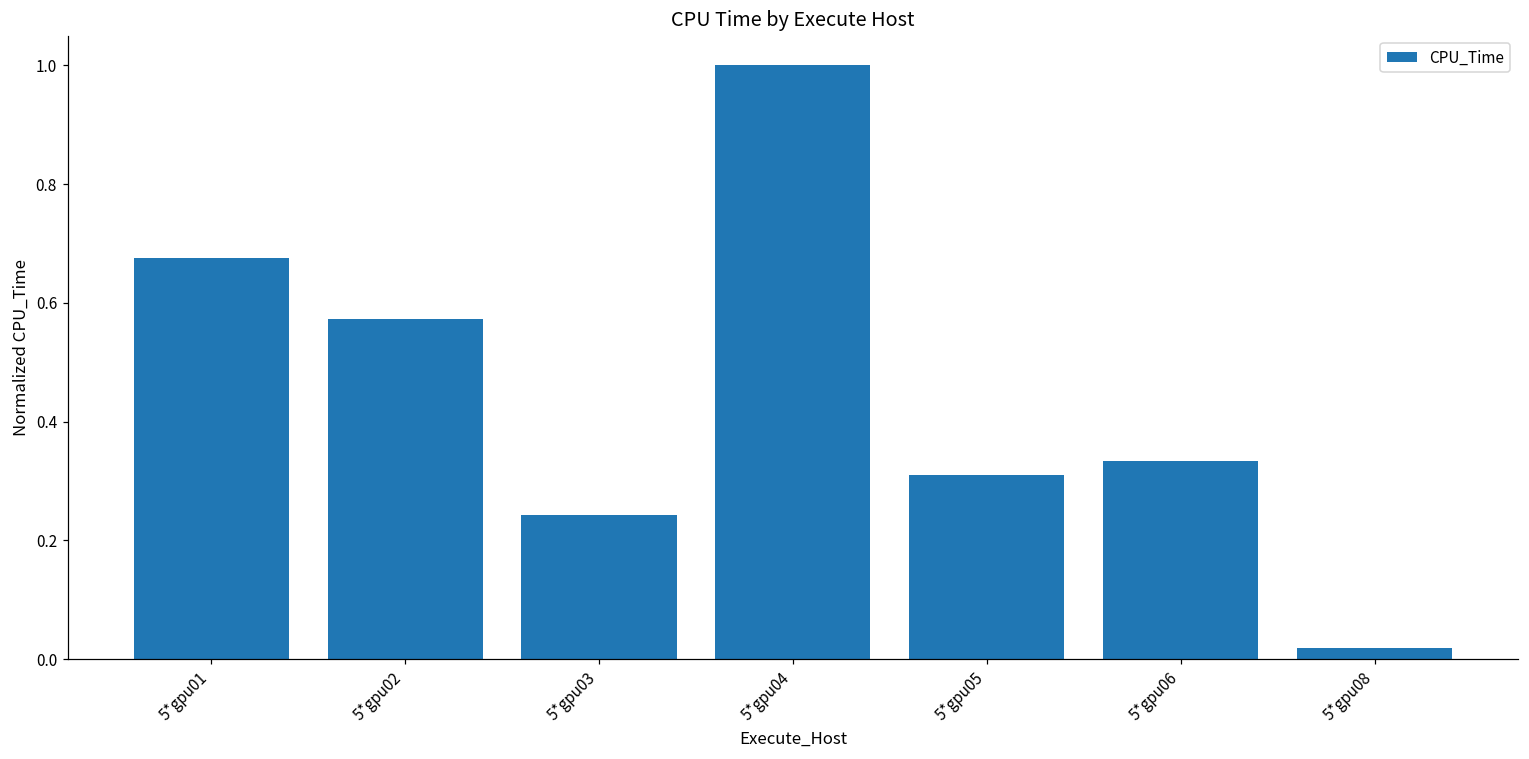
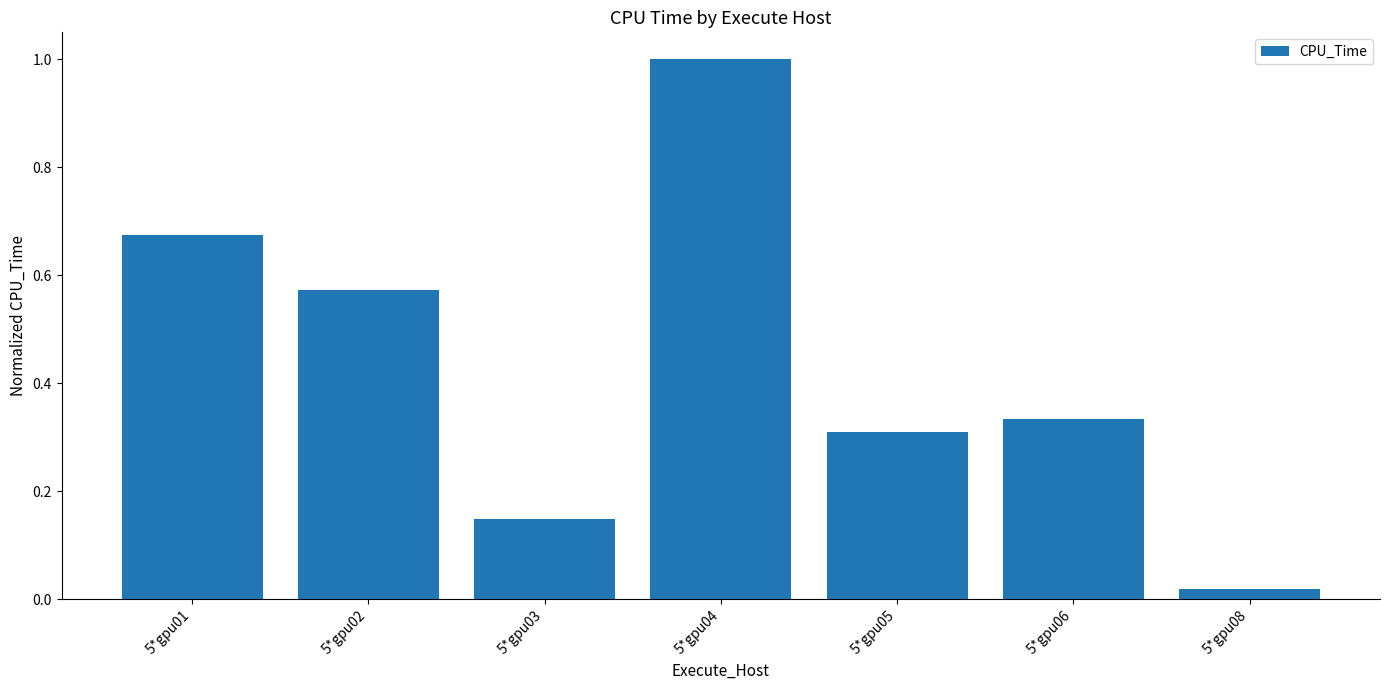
5*gpu03: 0.24 -> 0.15
